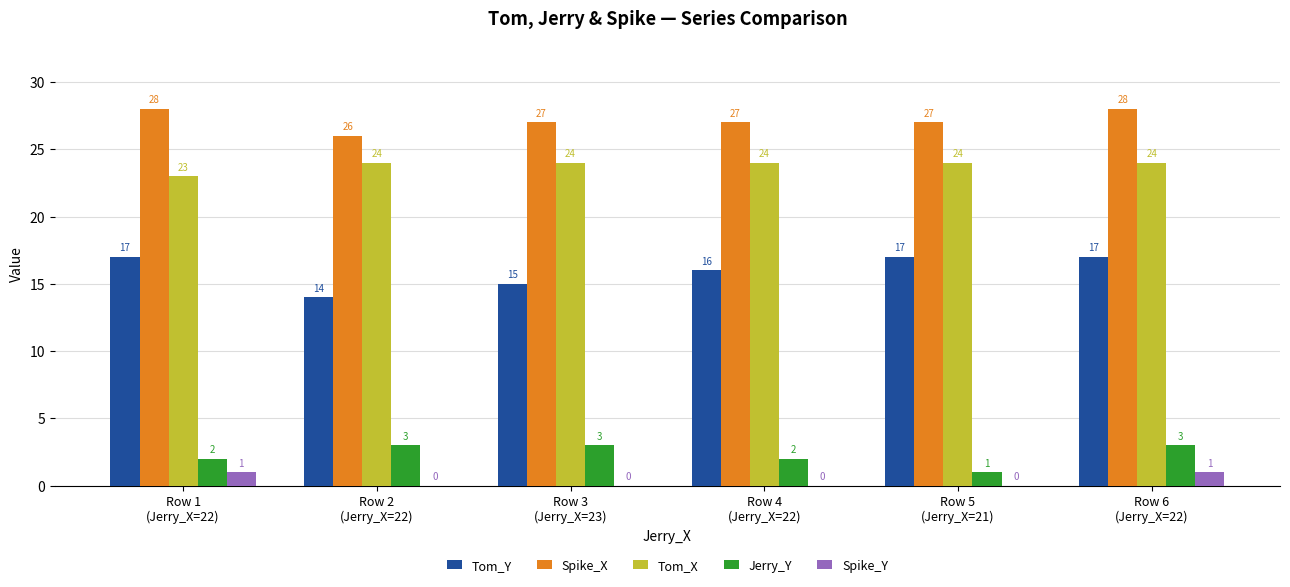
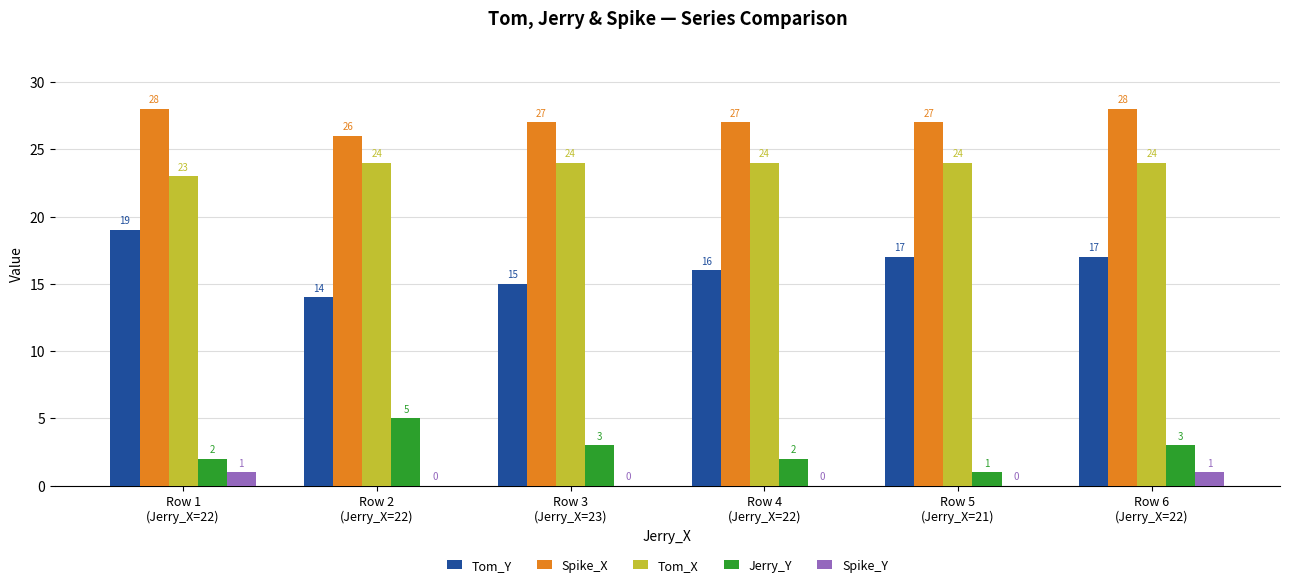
Tom_Y, Row 1 (Jerry_X=22): 17 -> 19
Jerry_Y, Row 2 (Jerry_X=22): 3 -> 5
